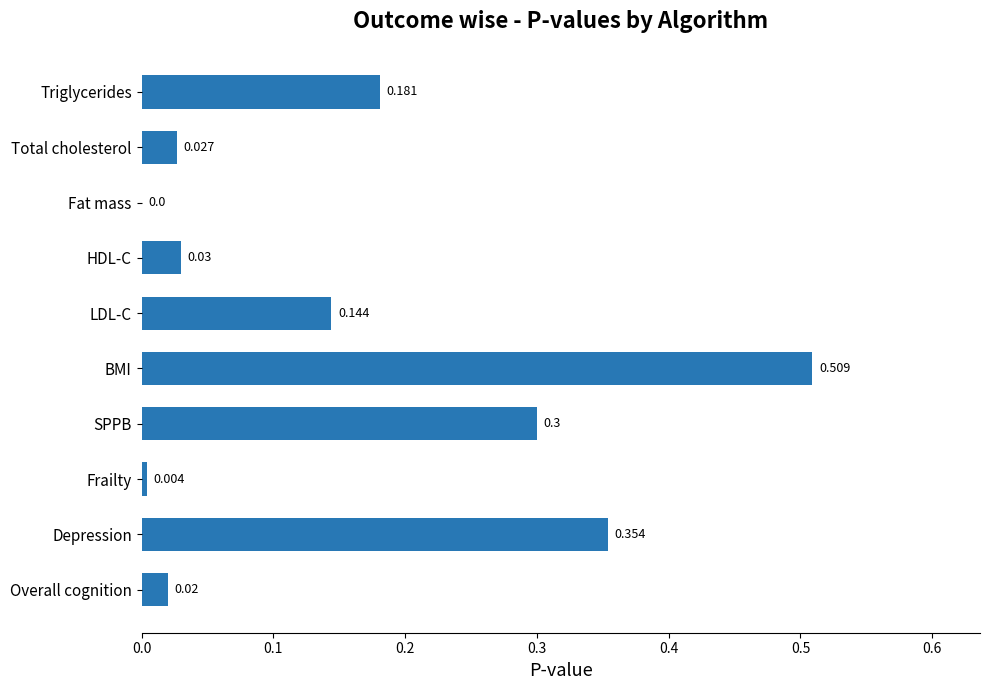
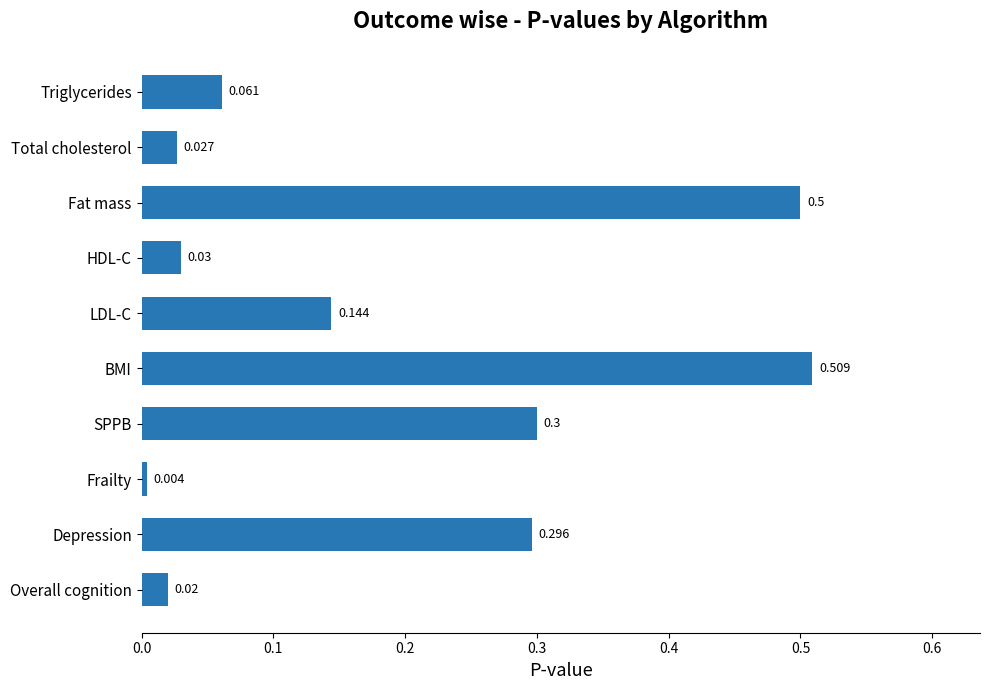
Triglycerides: 0.181 -> 0.061
Fat mass: 0.0 -> 0.5
Depression: 0.354 -> 0.296
